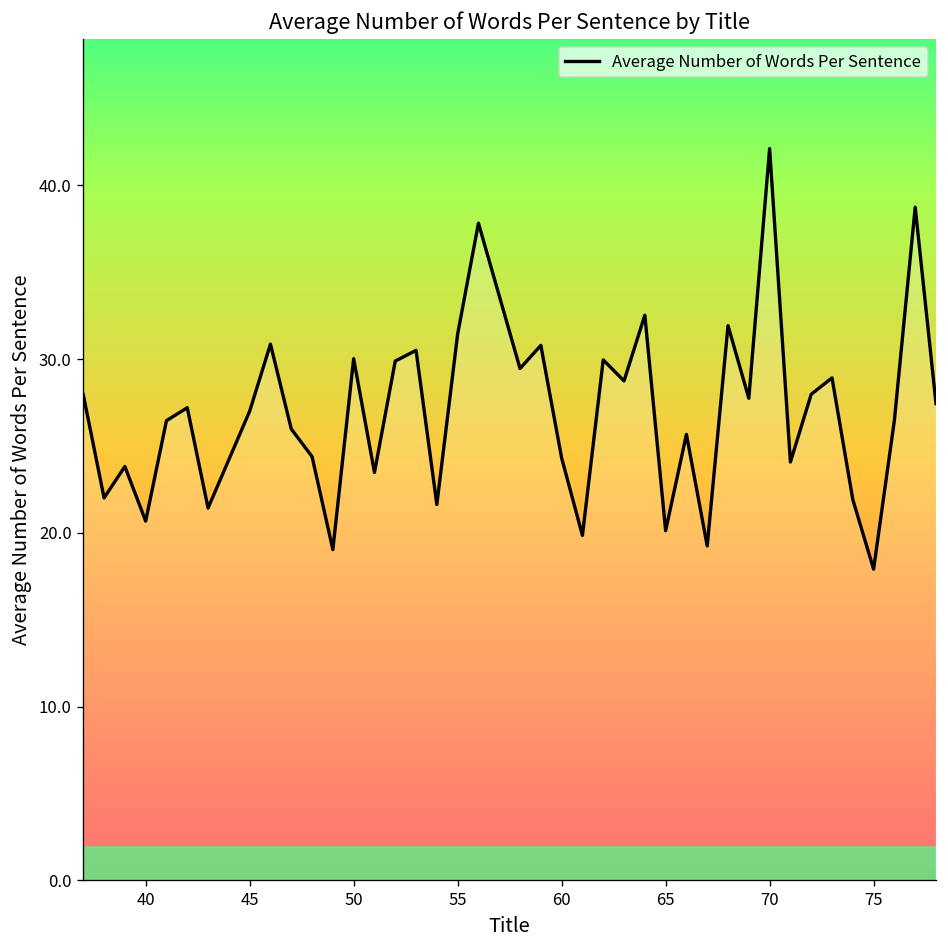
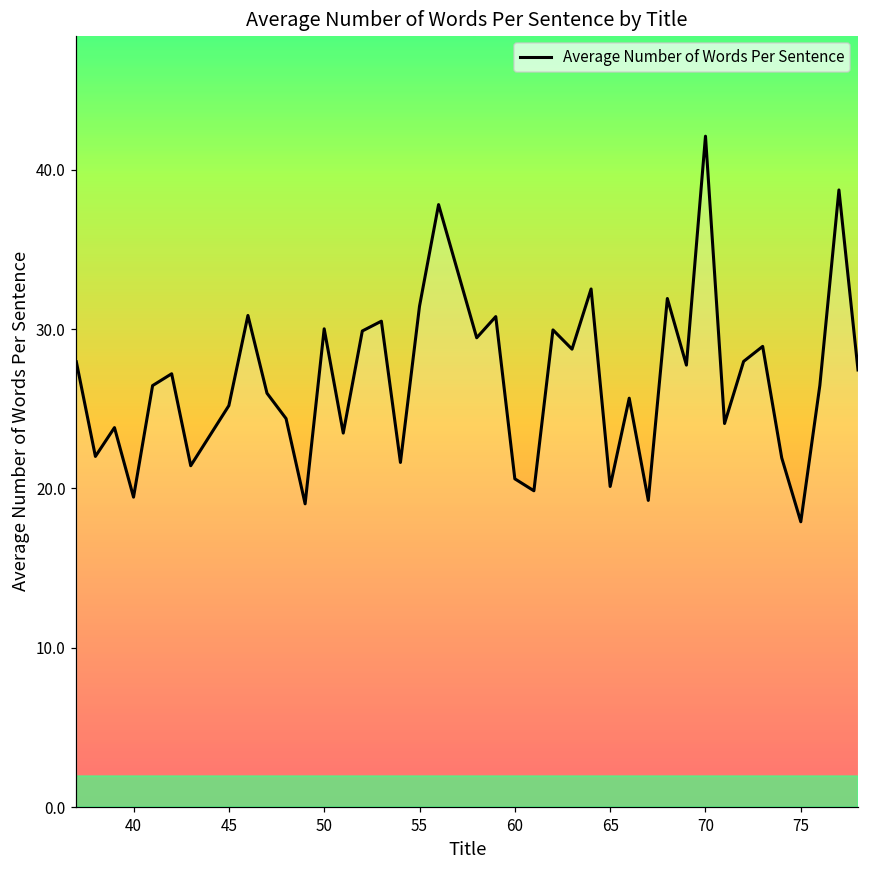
40: 20.7 -> 19.5
45: 27.0 -> 25.2
60: 24.3 -> 20.6
